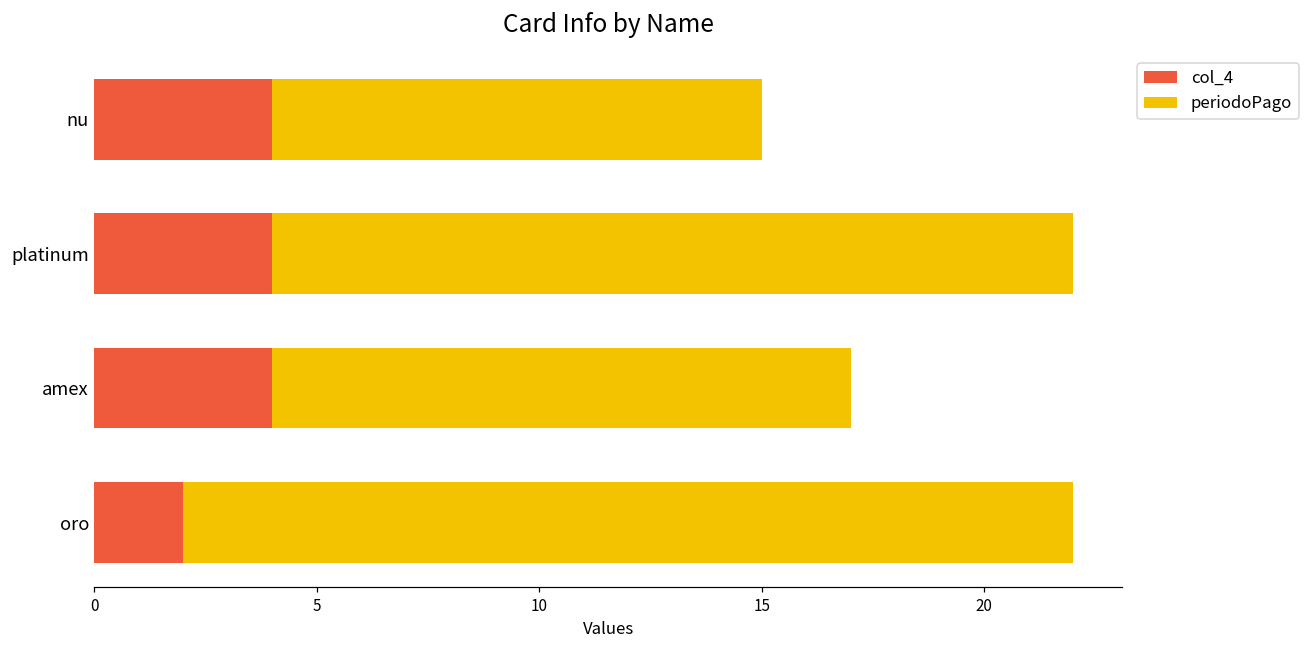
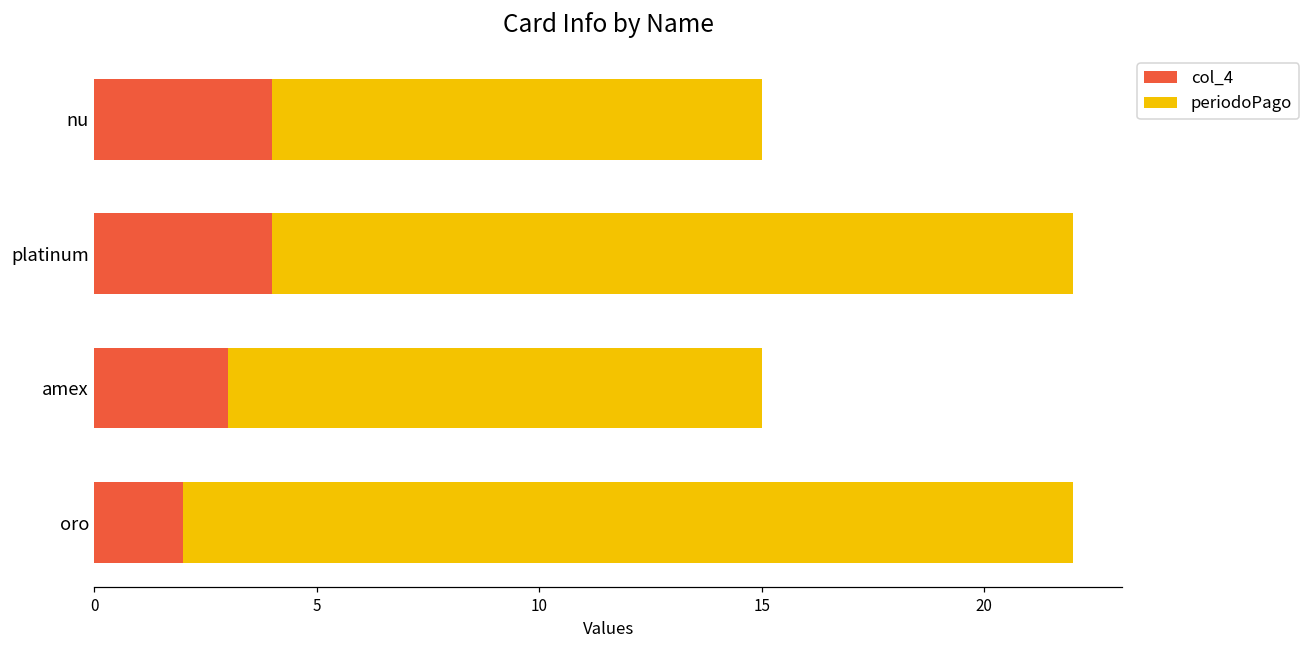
col_4, amex: 4 -> 3
periodoPago, amex: 13 -> 12
